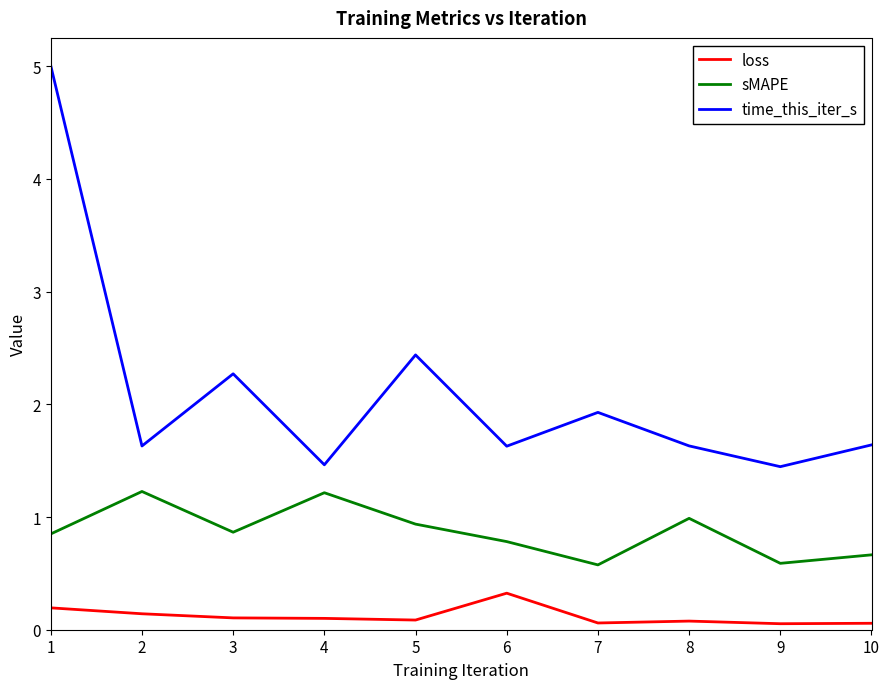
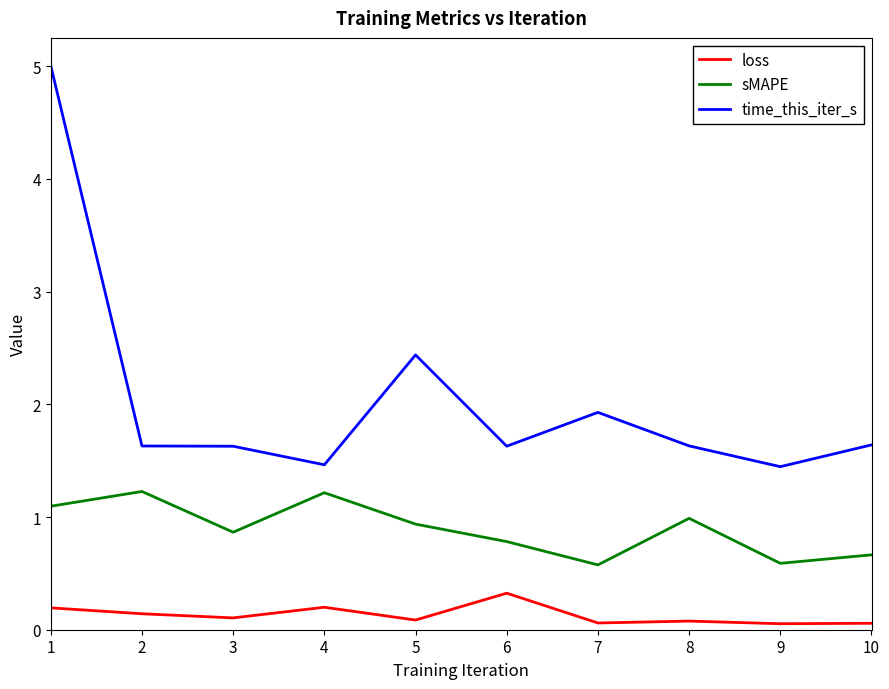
sMAPE, 1: 0.85 -> 1.10
time_this_iter_s, 3: 2.27 -> 1.63
loss, 4: 0.10 -> 0.20
